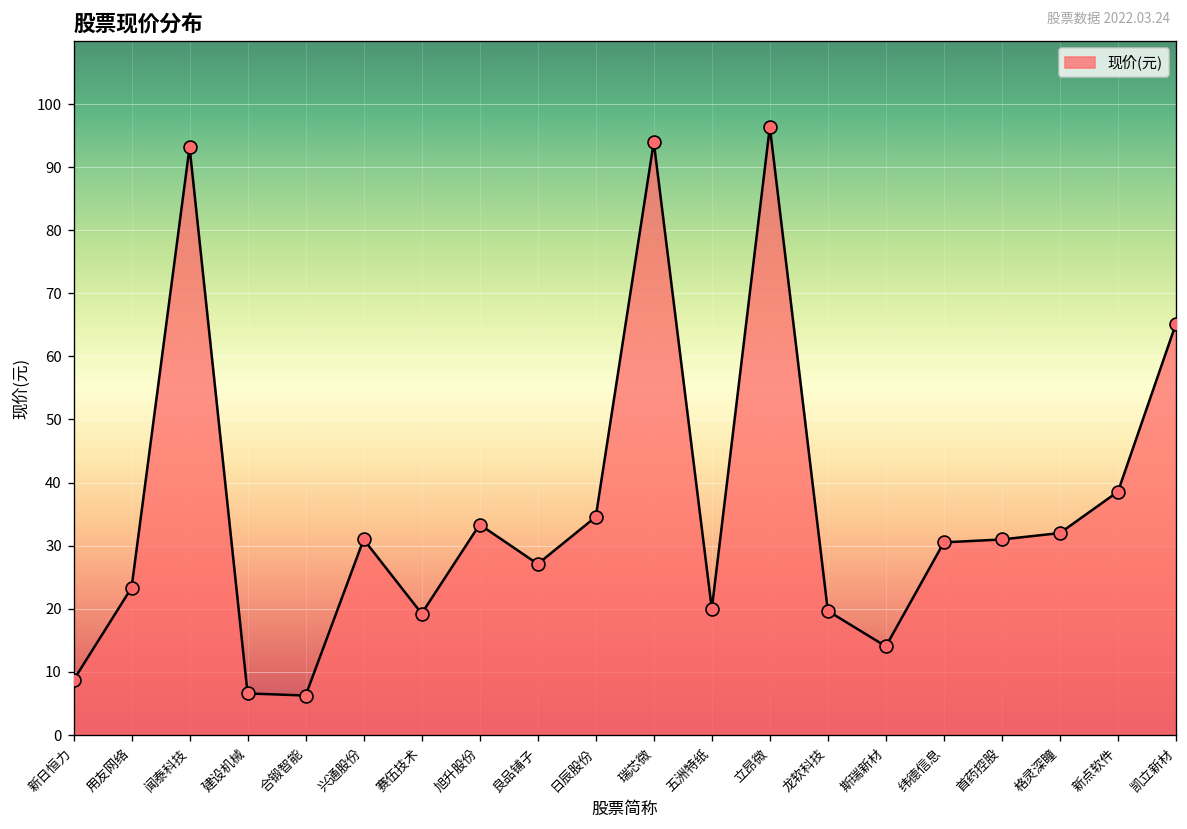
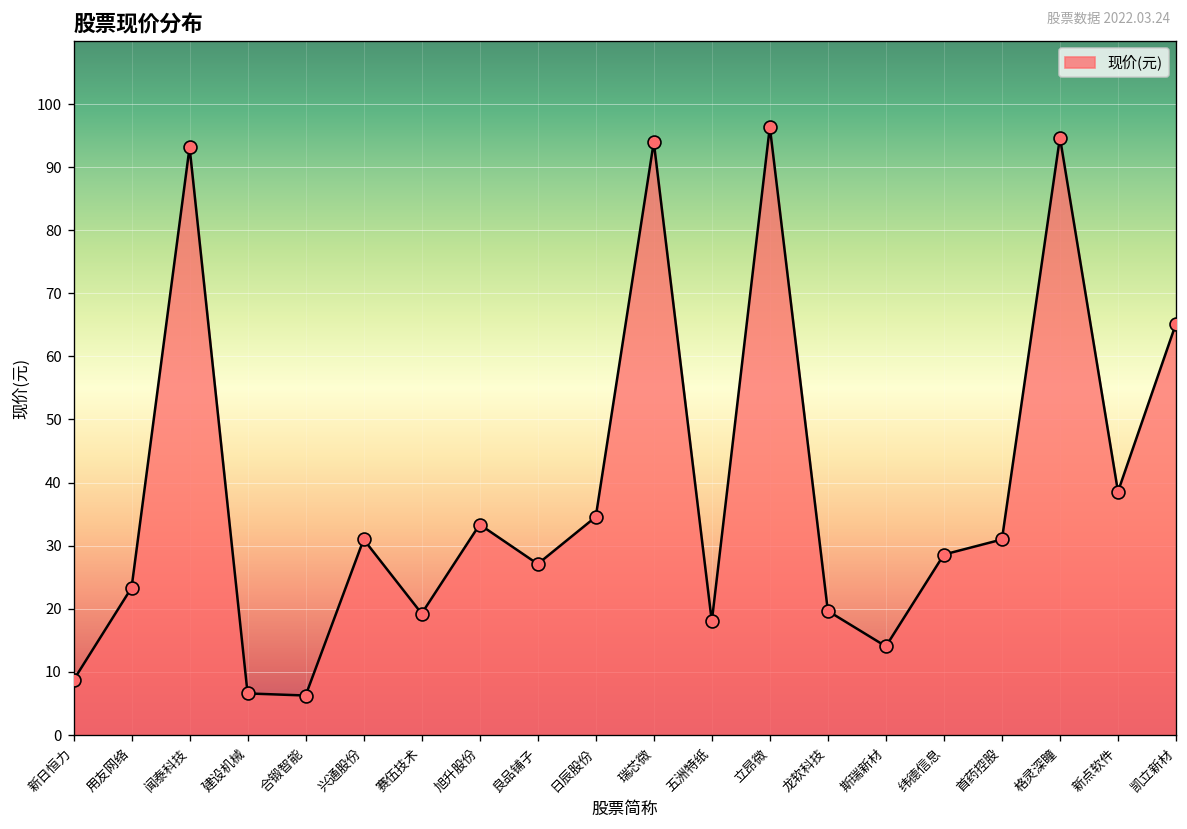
五洲特纸: 20 -> 18
纬德信息: 31 -> 29
格灵深瞳: 32 -> 95
